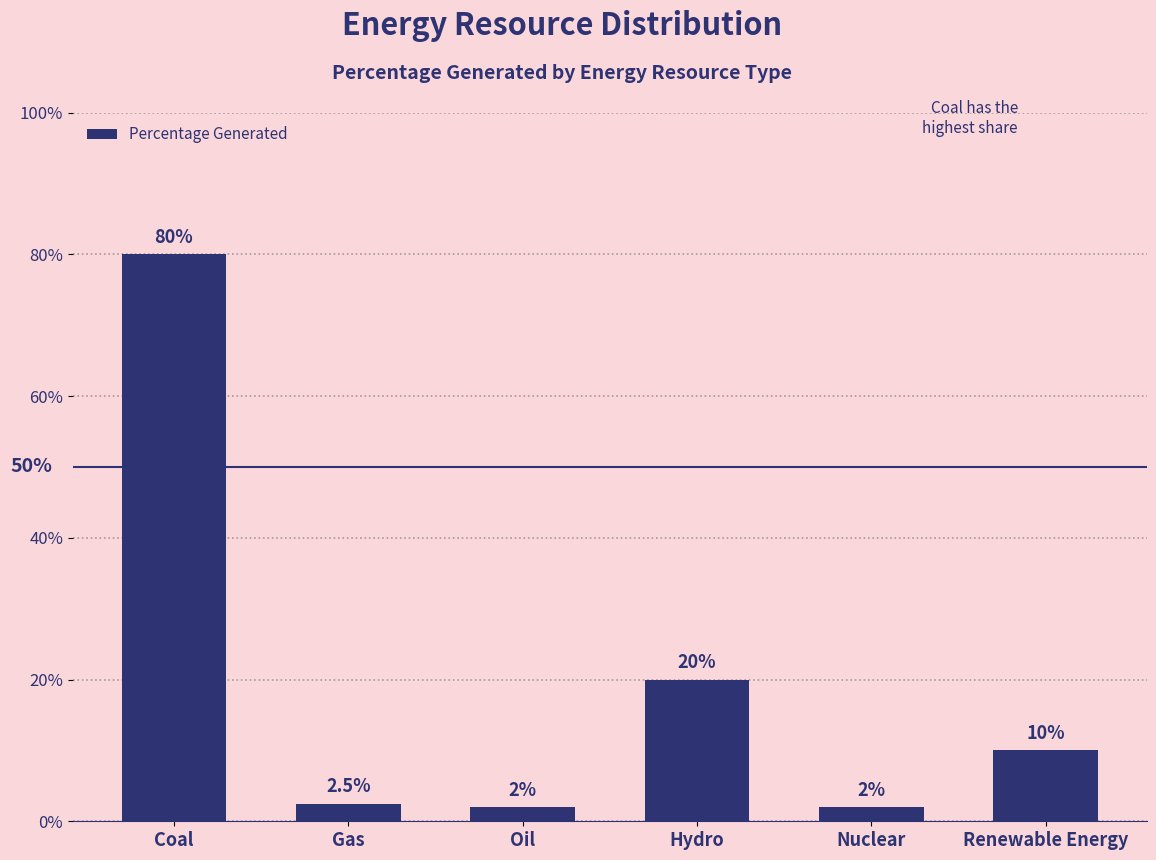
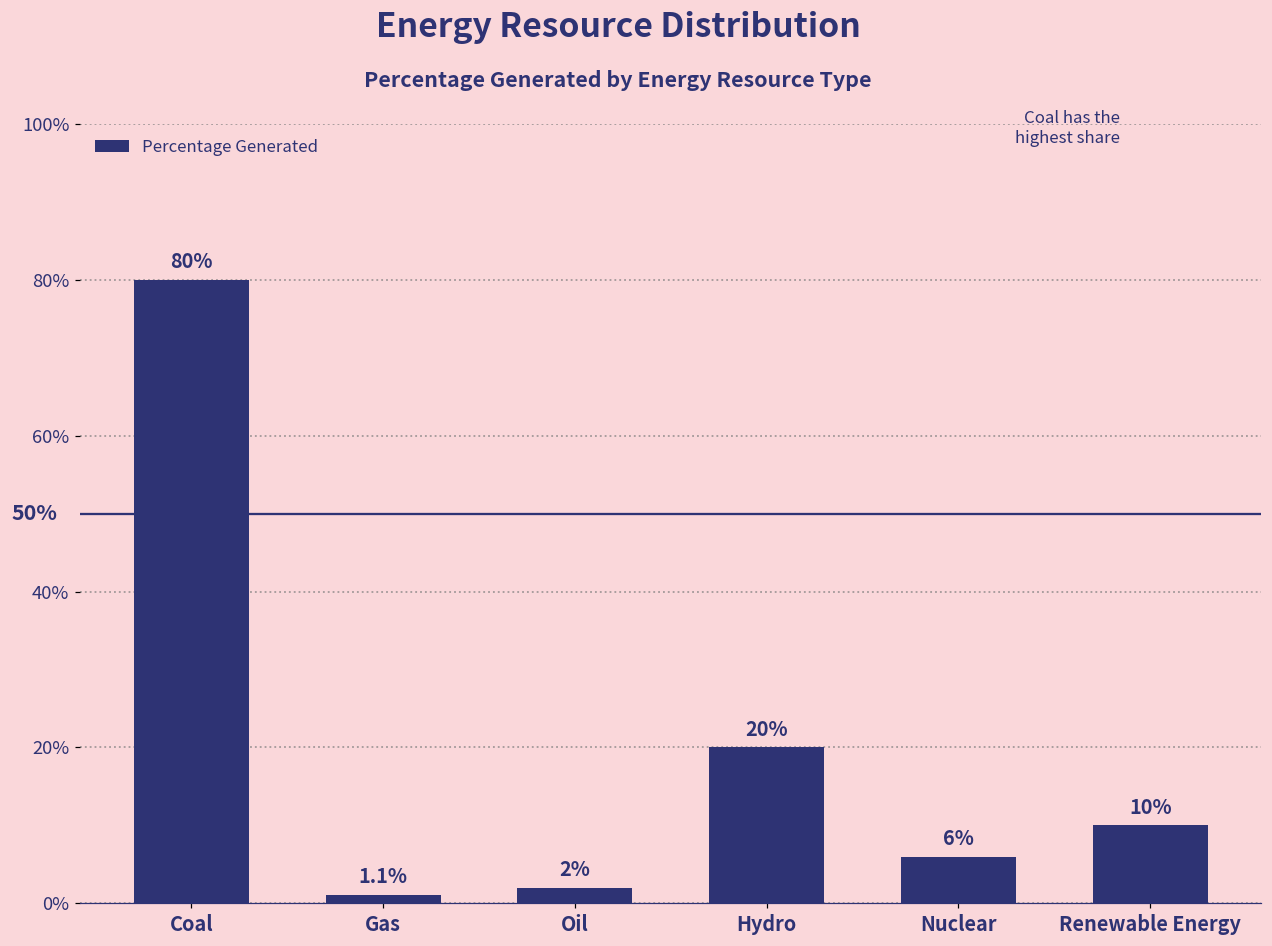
Gas: 2.5% -> 1.1%
Nuclear: 2% -> 6%
